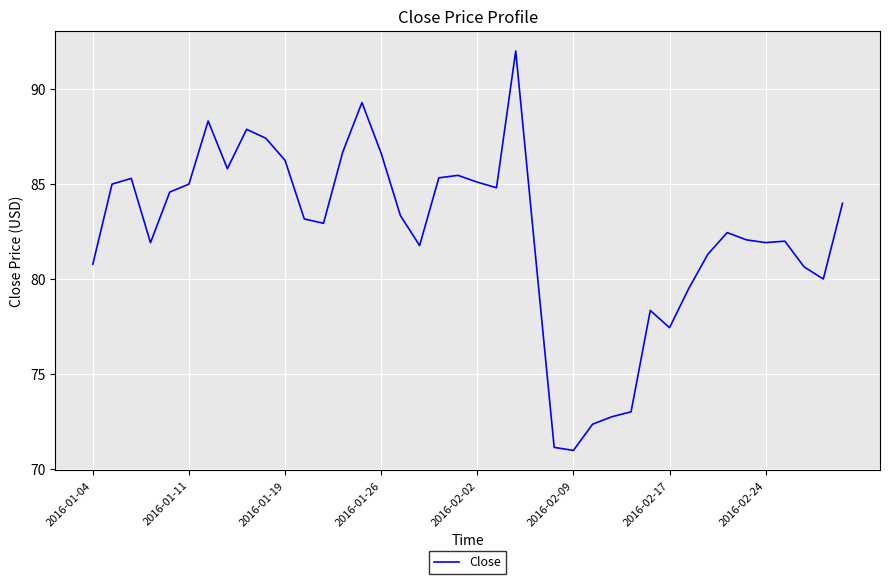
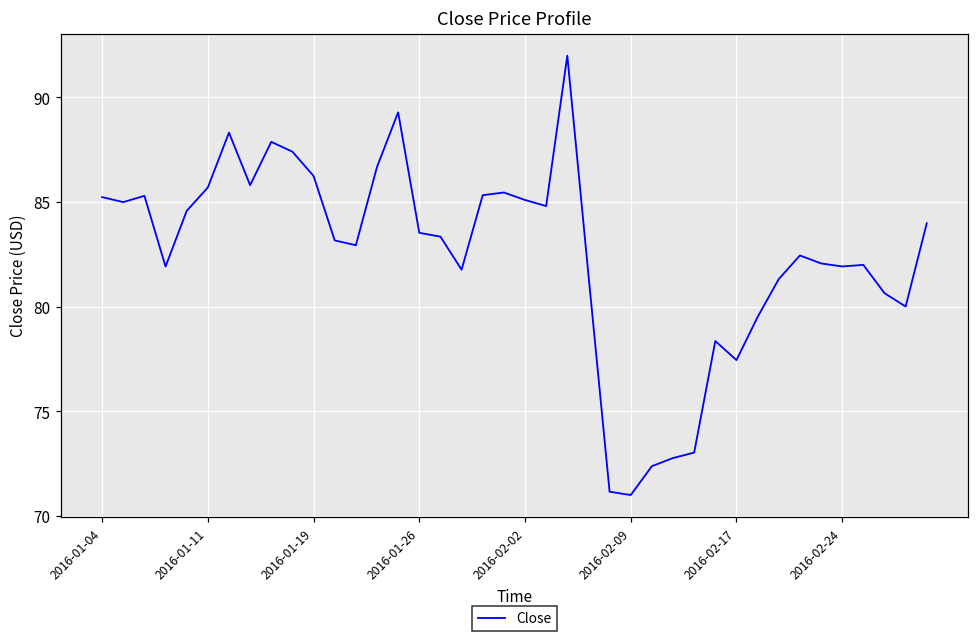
2016-01-04: 80.8 -> 85.2
2016-01-11: 85.0 -> 85.7
2016-01-26: 86.6 -> 83.5
